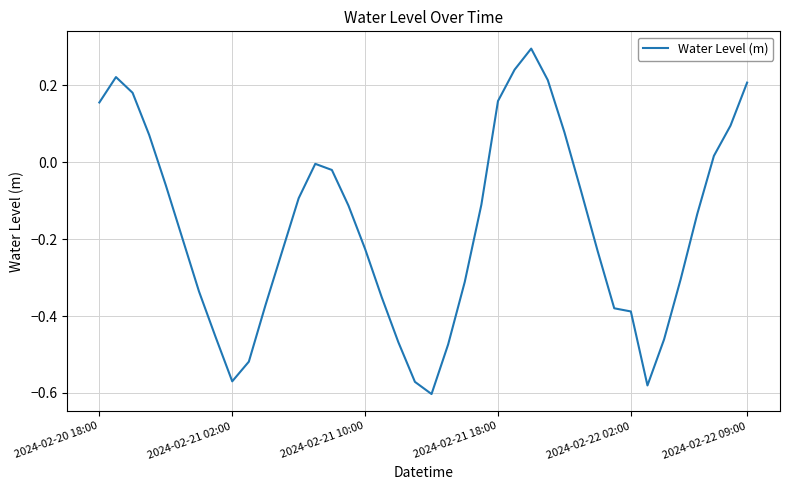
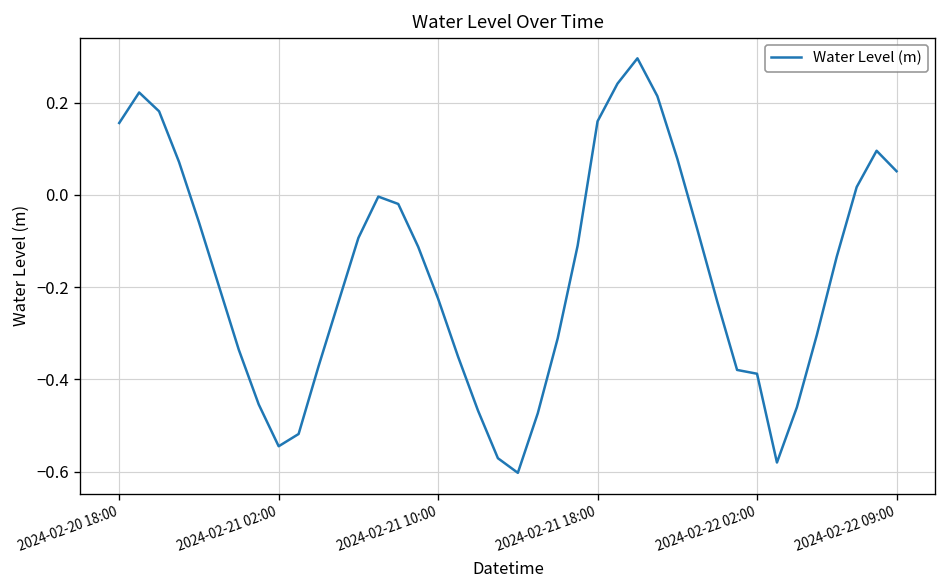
2024-02-21 02:00: -0.57 -> -0.55
2024-02-22 09:00: 0.21 -> 0.05
